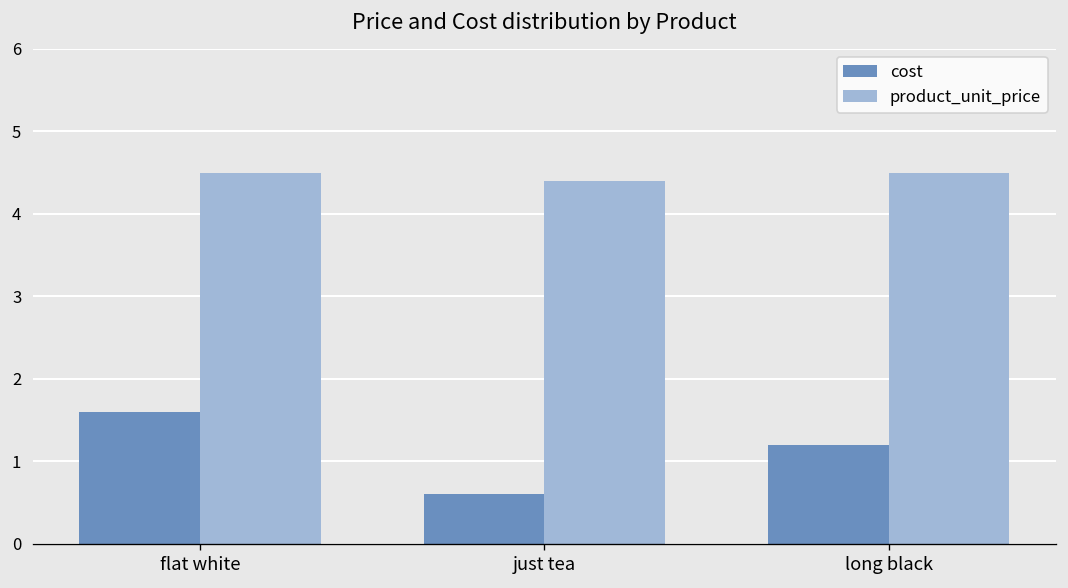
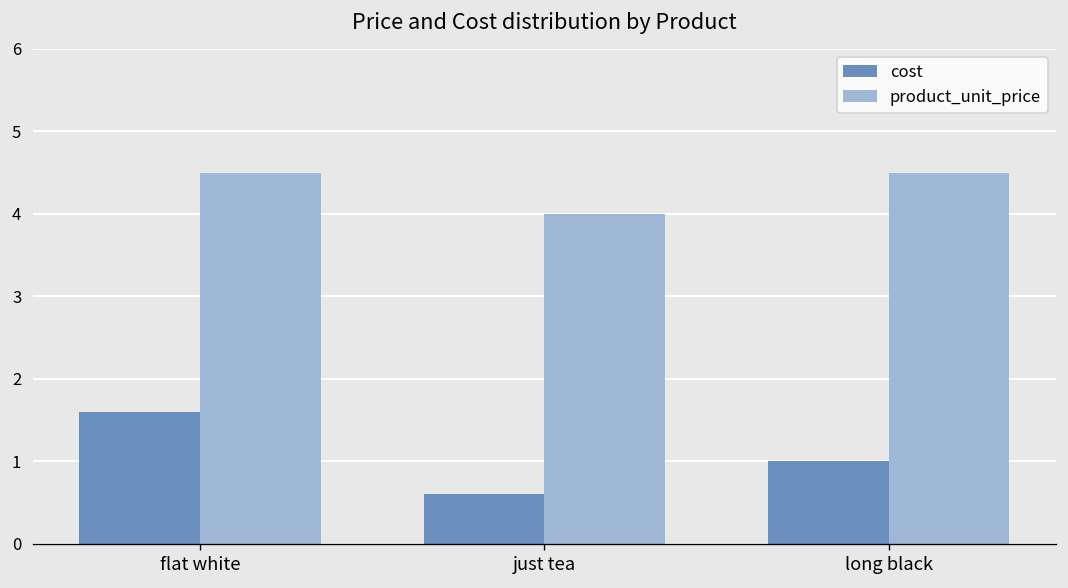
product_unit_price, just tea: 4.4 -> 4.0
cost, long black: 1.2 -> 1.0
